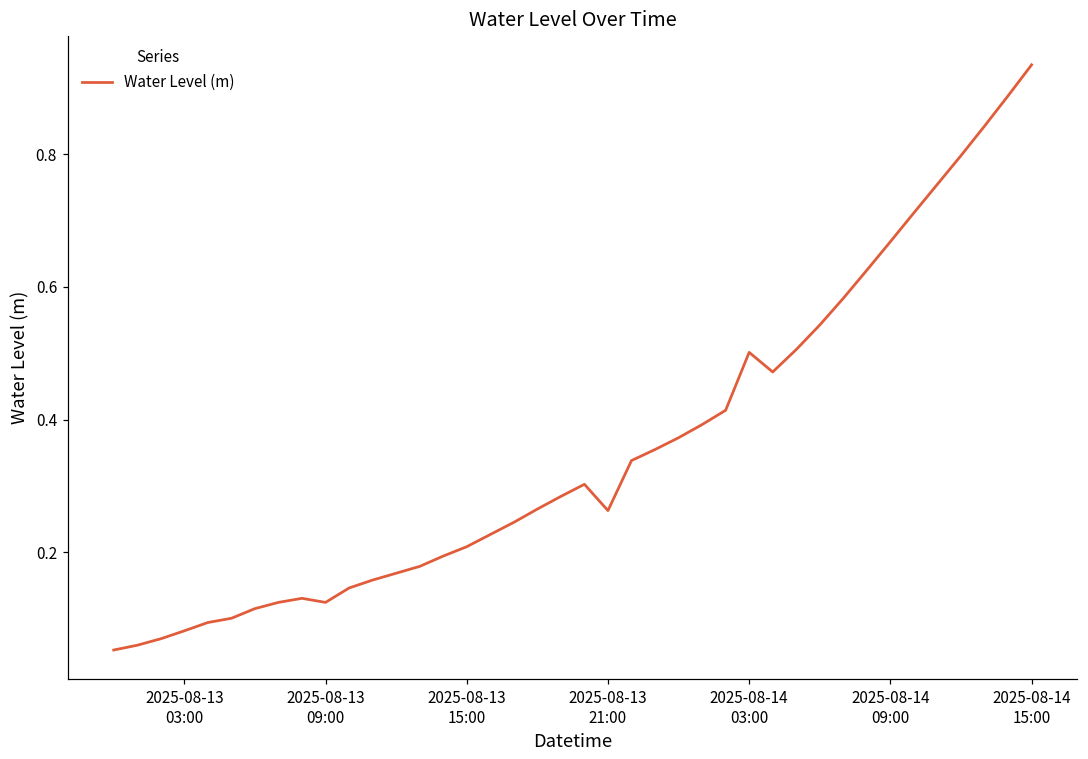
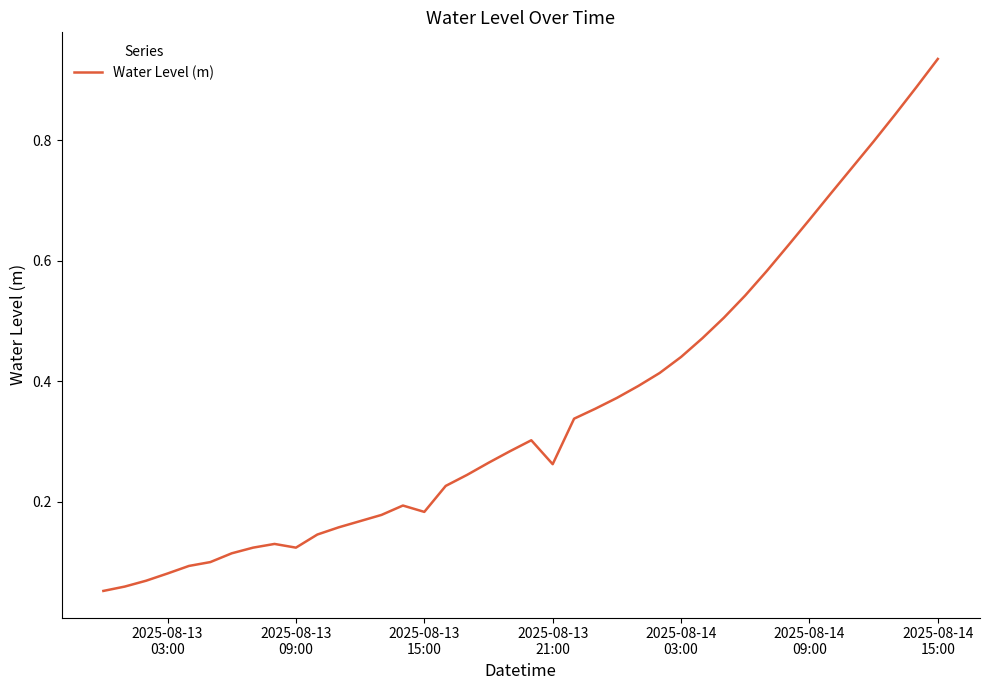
2025-08-13 15:00: 0.21 -> 0.18
2025-08-14 03:00: 0.50 -> 0.44
